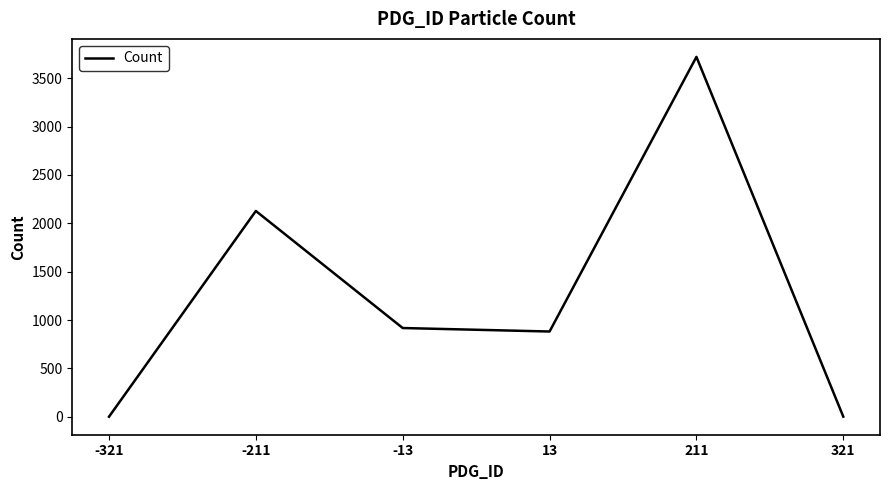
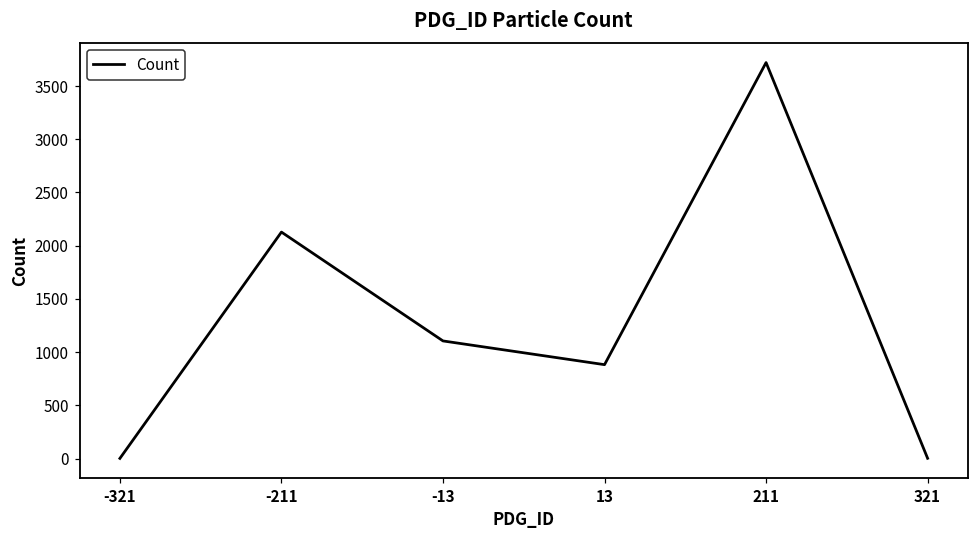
-13: 900 -> 1100
